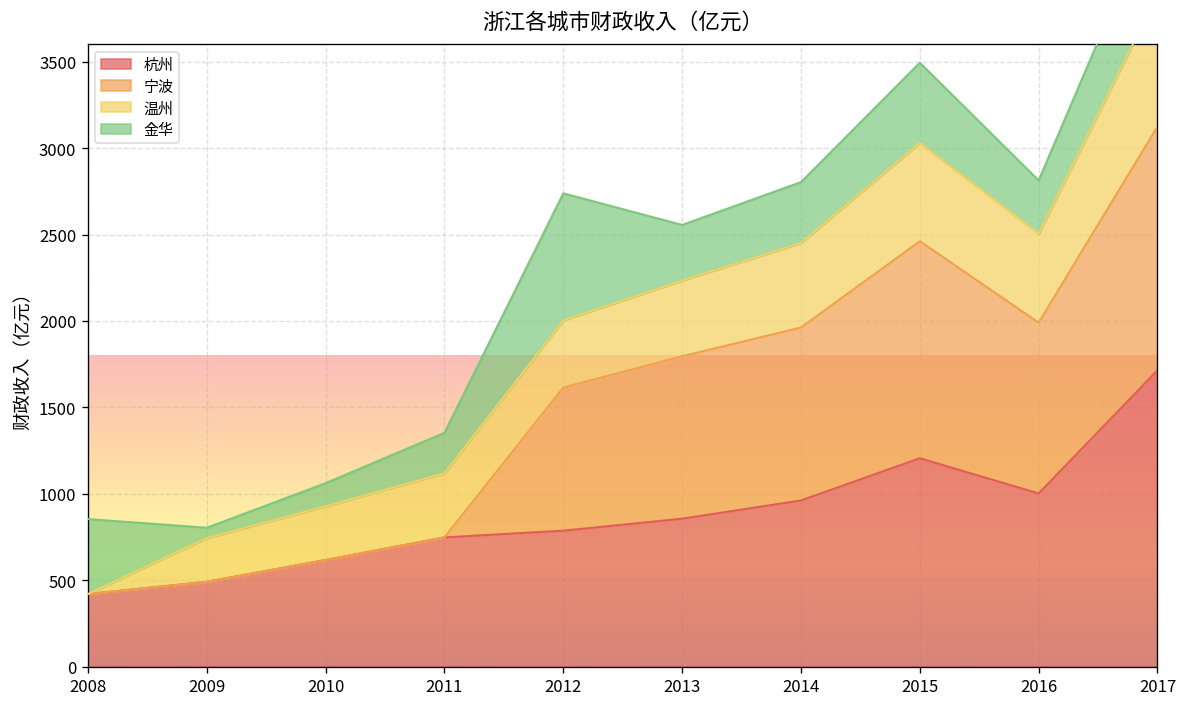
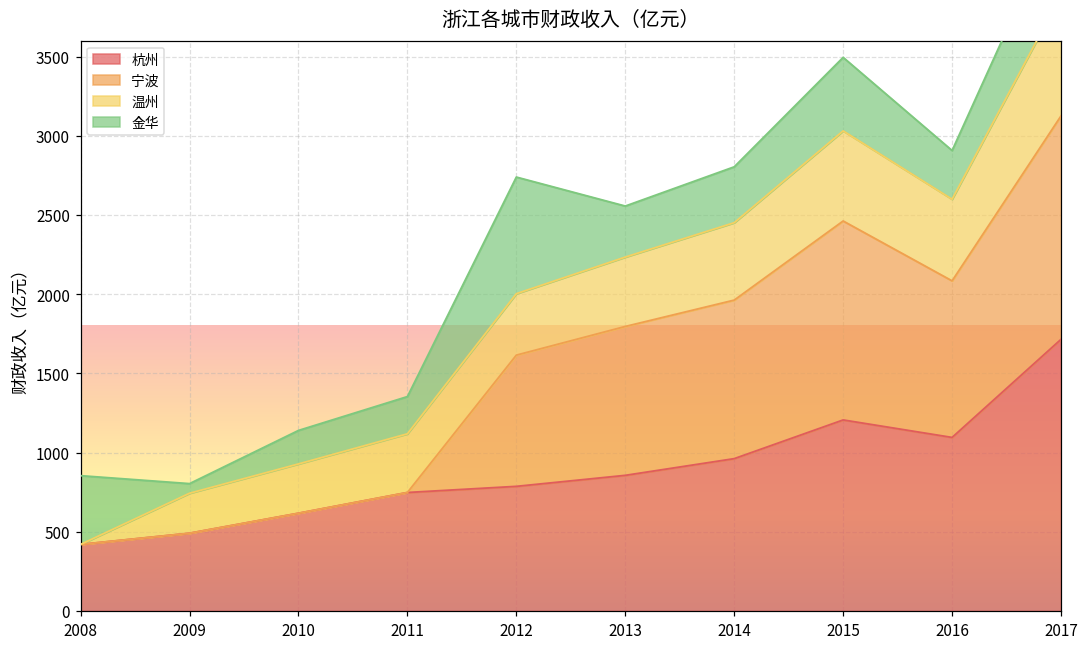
金华, 2010: 130 -> 210
杭州, 2016: 1000 -> 1100
